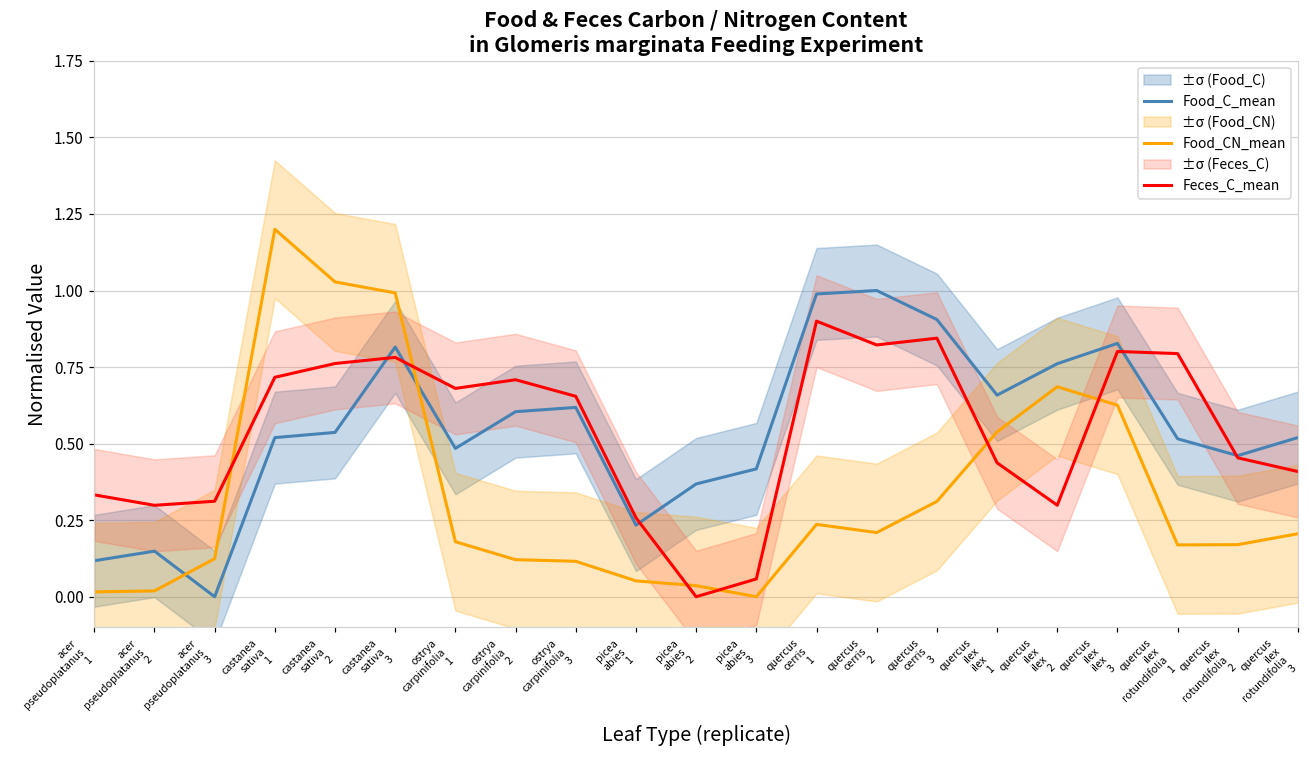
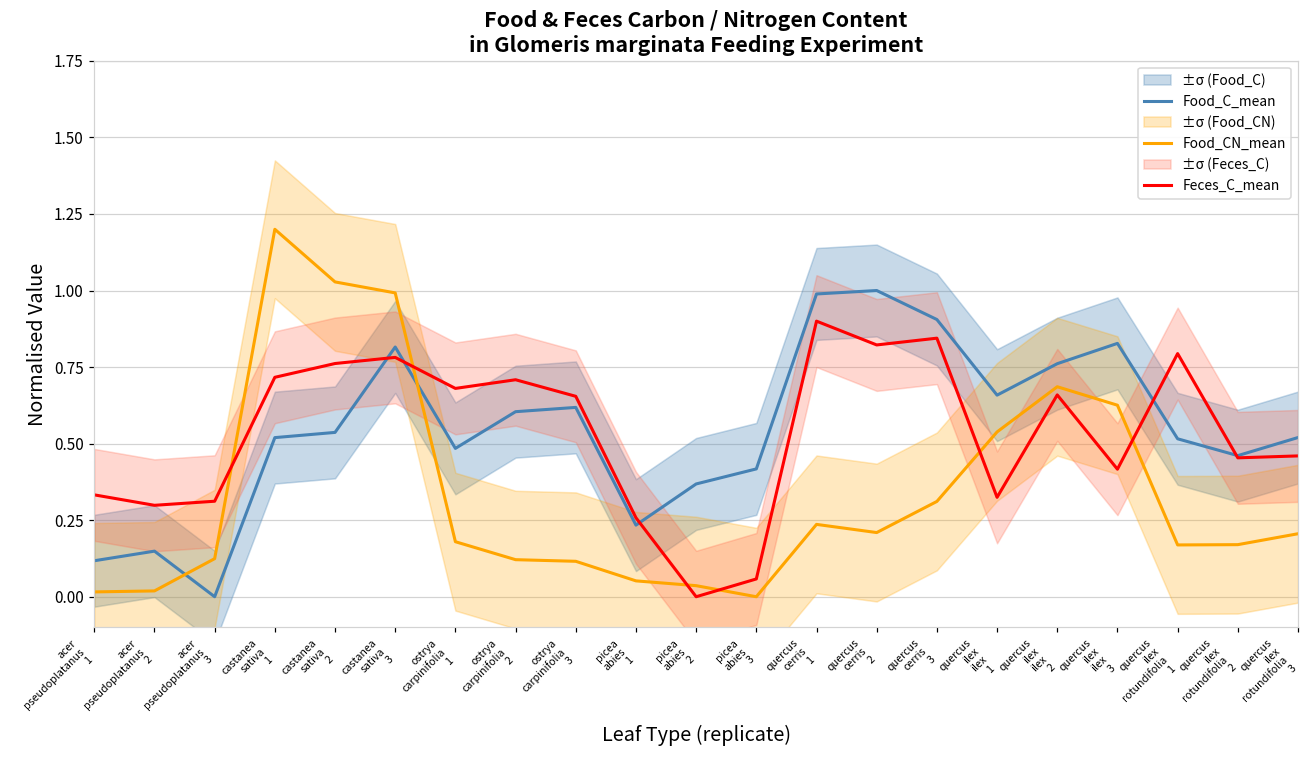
Feces_C_mean, quercus ilex ilex 1: 0.44 -> 0.32
Feces_C_mean, quercus ilex ilex 2: 0.30 -> 0.66
Feces_C_mean, quercus ilex ilex 3: 0.80 -> 0.42
Feces_C_mean, quercus ilex rotundifolia 3: 0.41 -> 0.46
